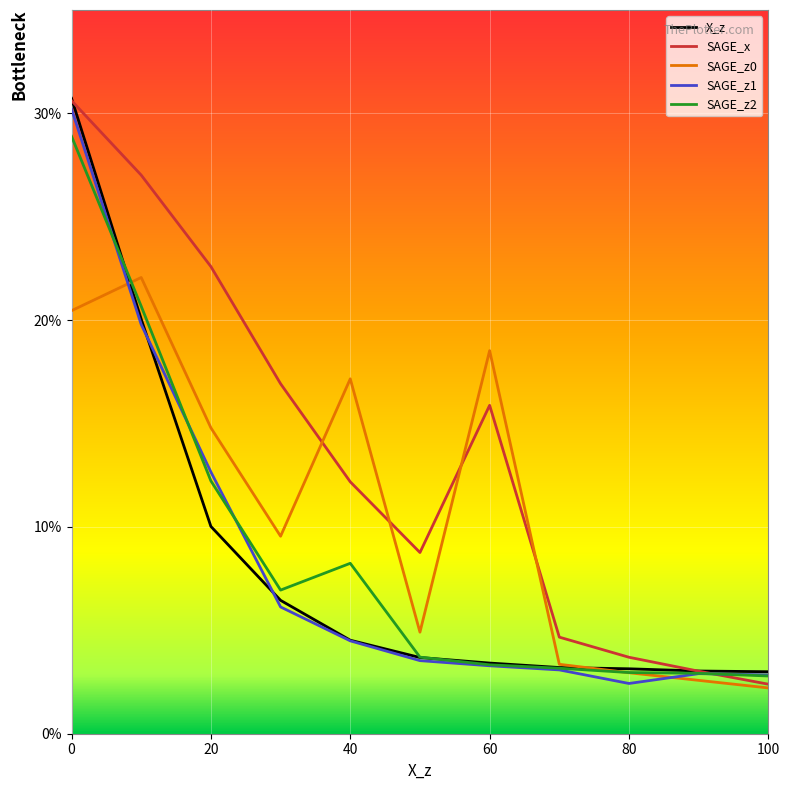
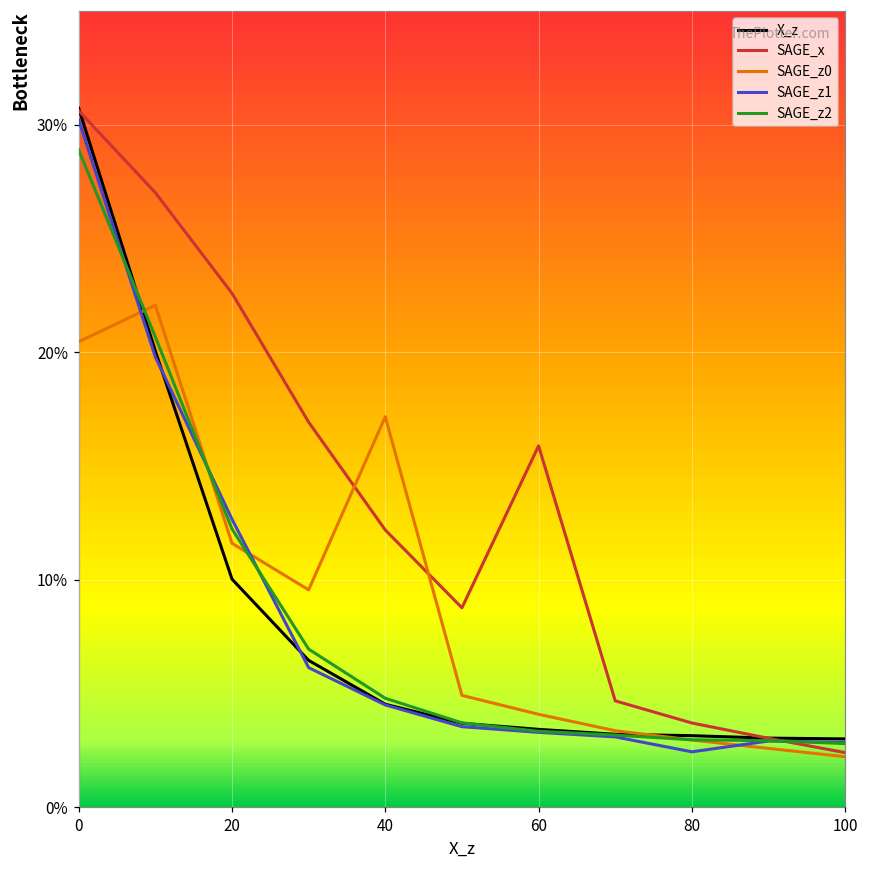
SAGE_z0, 20: 14.8% -> 11.6%
SAGE_z2, 40: 8.2% -> 4.8%
SAGE_z0, 60: 18.5% -> 4.1%
